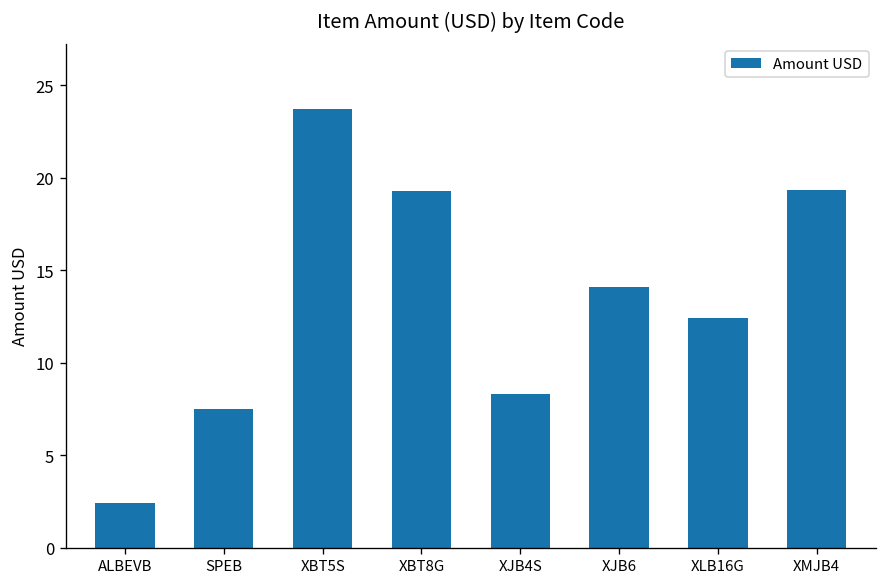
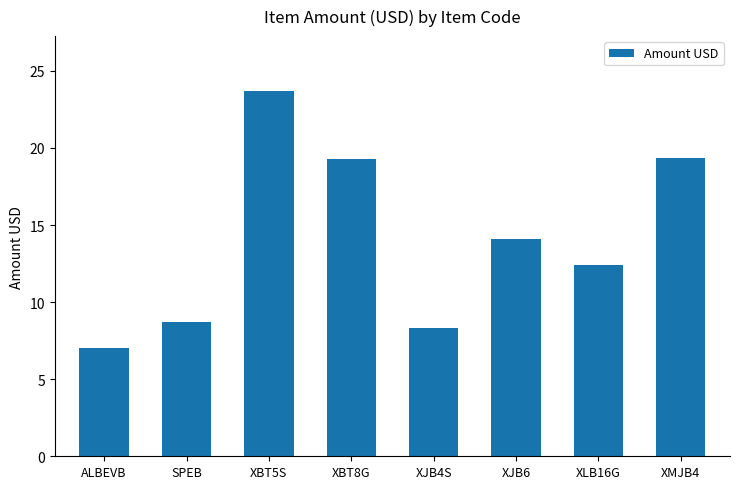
ALBEVB: 2.4 -> 7.0
SPEB: 7.5 -> 8.7
